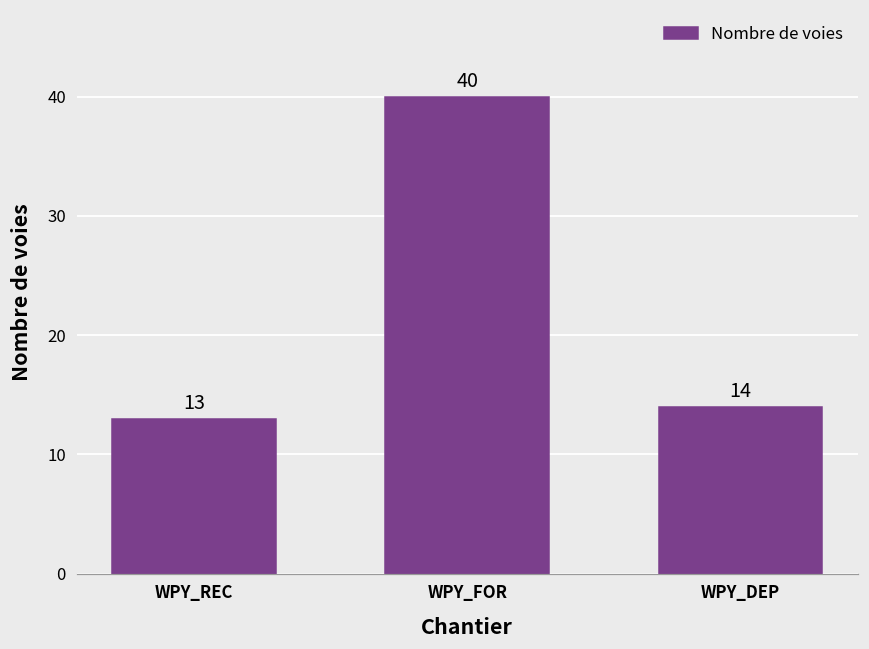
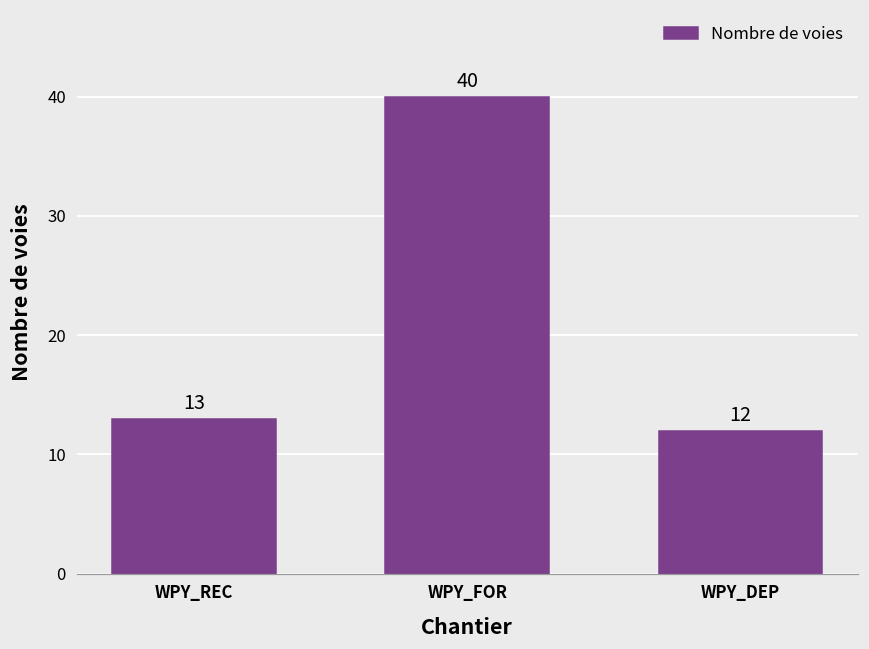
WPY_DEP: 14 -> 12
